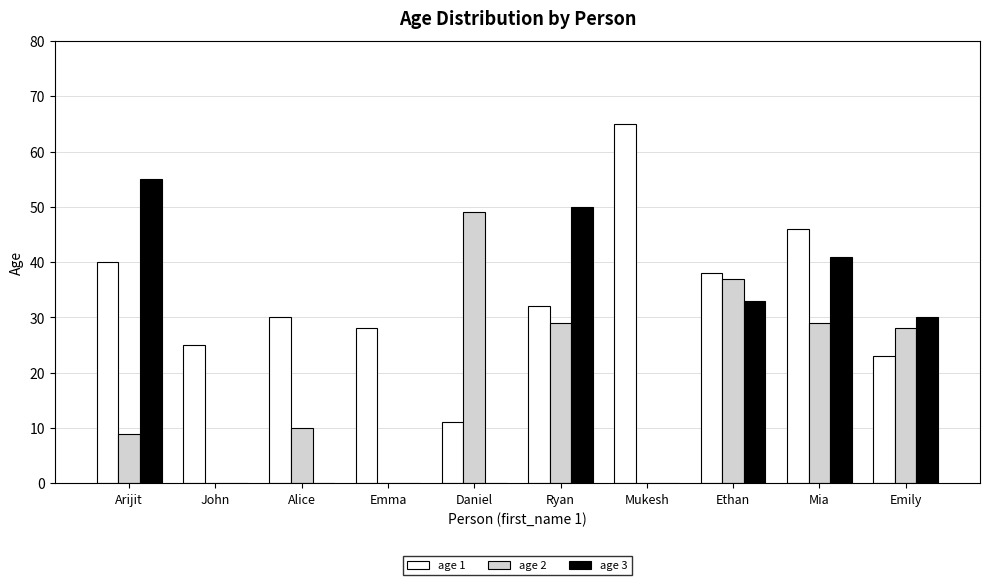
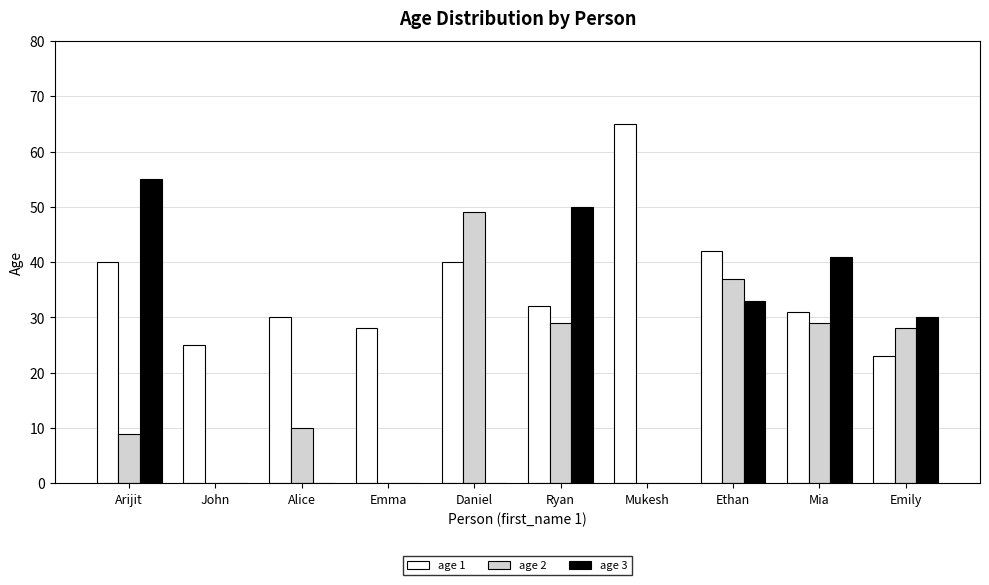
age 1, Daniel: 11 -> 40
age 1, Ethan: 38 -> 42
age 1, Mia: 46 -> 31
